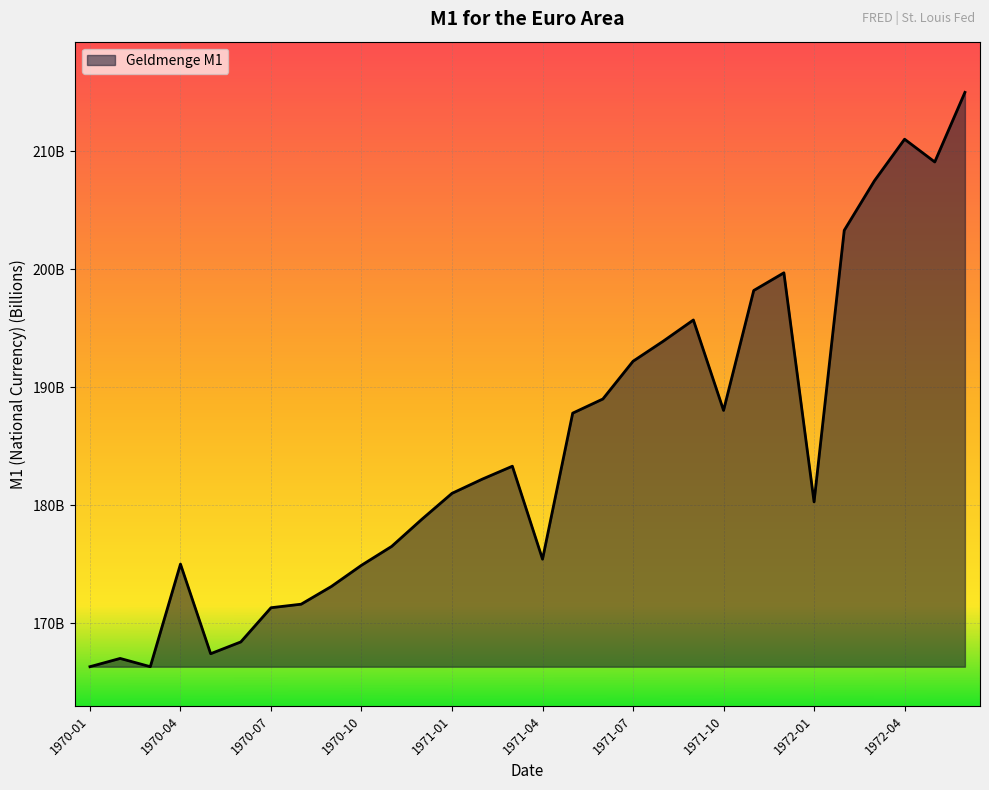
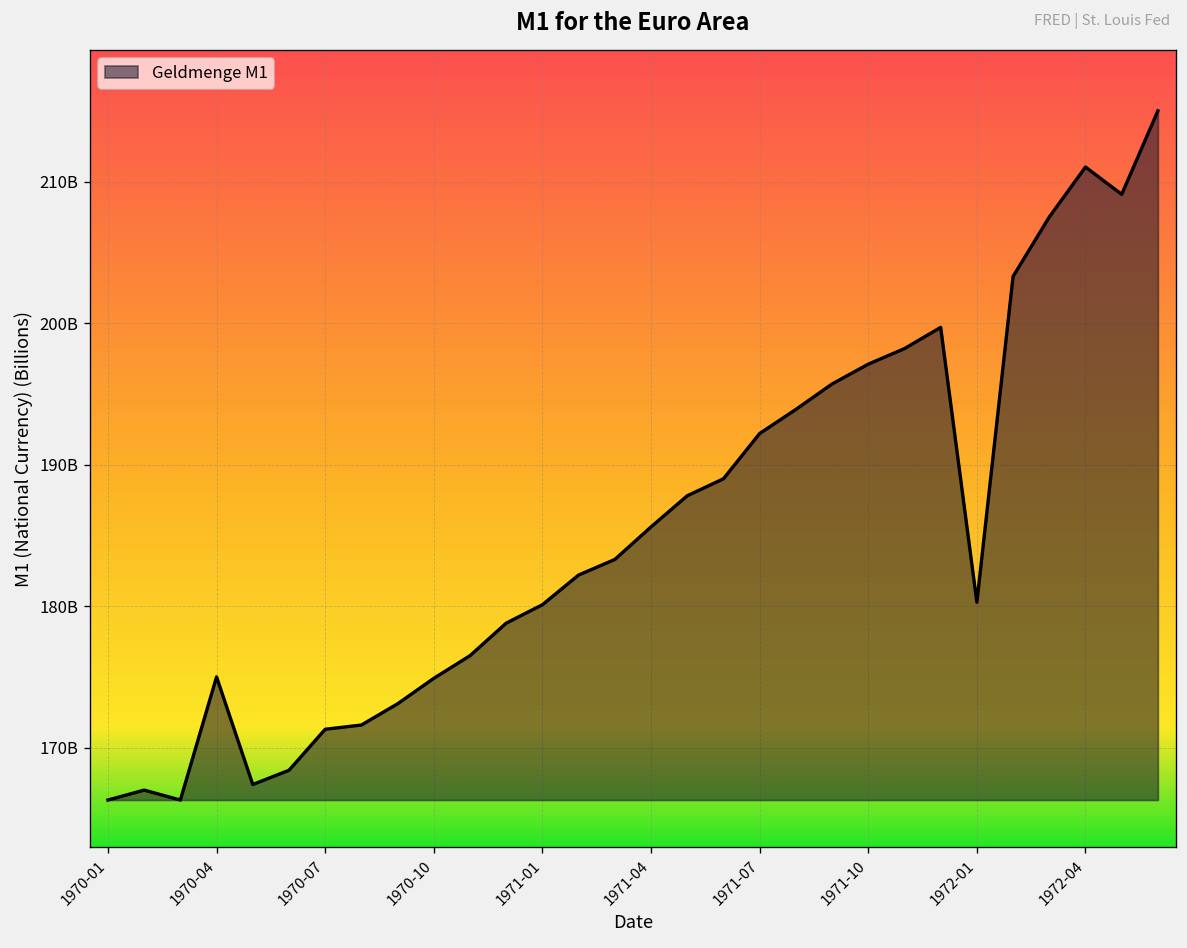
1971-01: 181000000000 -> 180100000000
1971-04: 175400000000 -> 185600000000
1971-10: 188000000000 -> 197100000000
